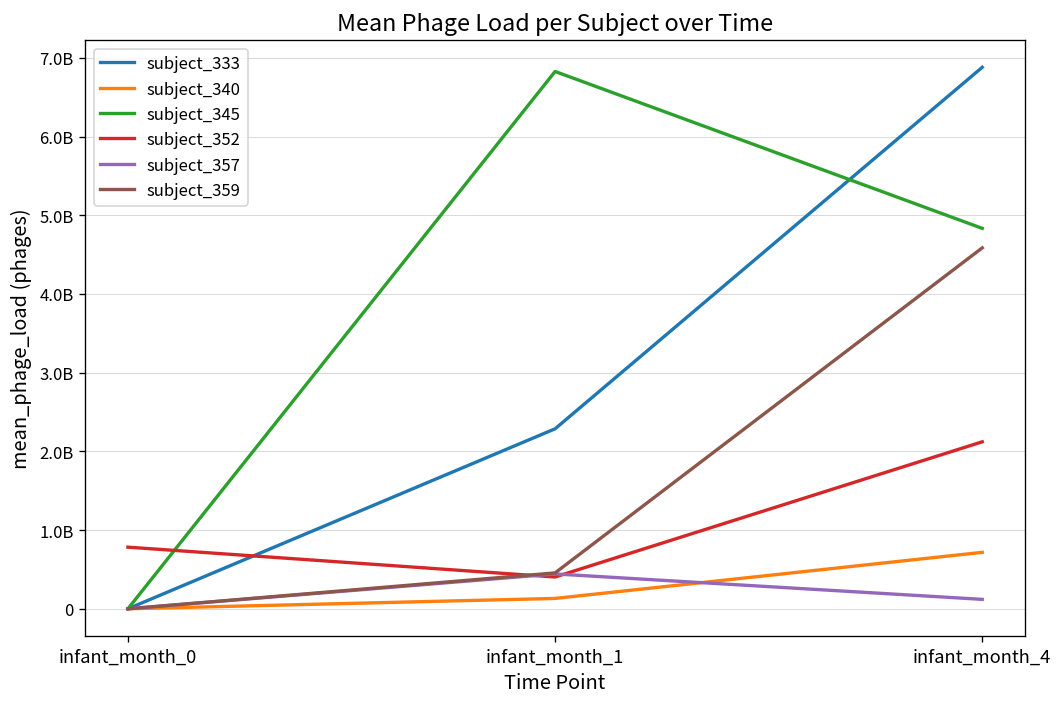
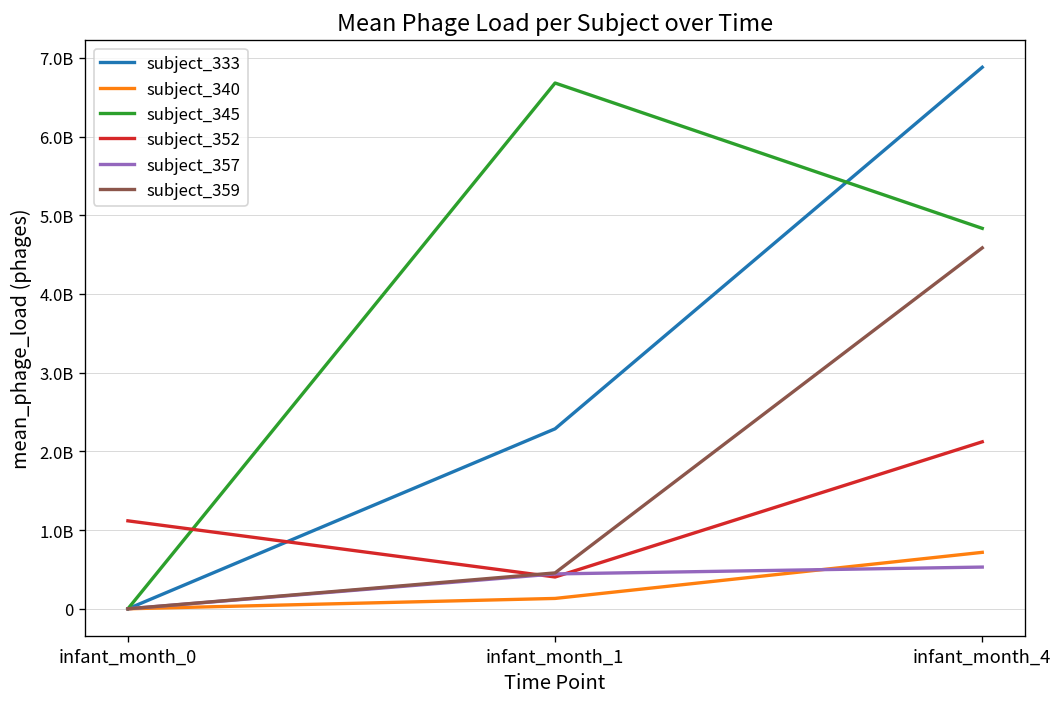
subject_352, infant_month_0: 800000000 -> 1100000000
subject_345, infant_month_1: 6800000000 -> 6700000000
subject_357, infant_month_4: 100000000 -> 500000000
